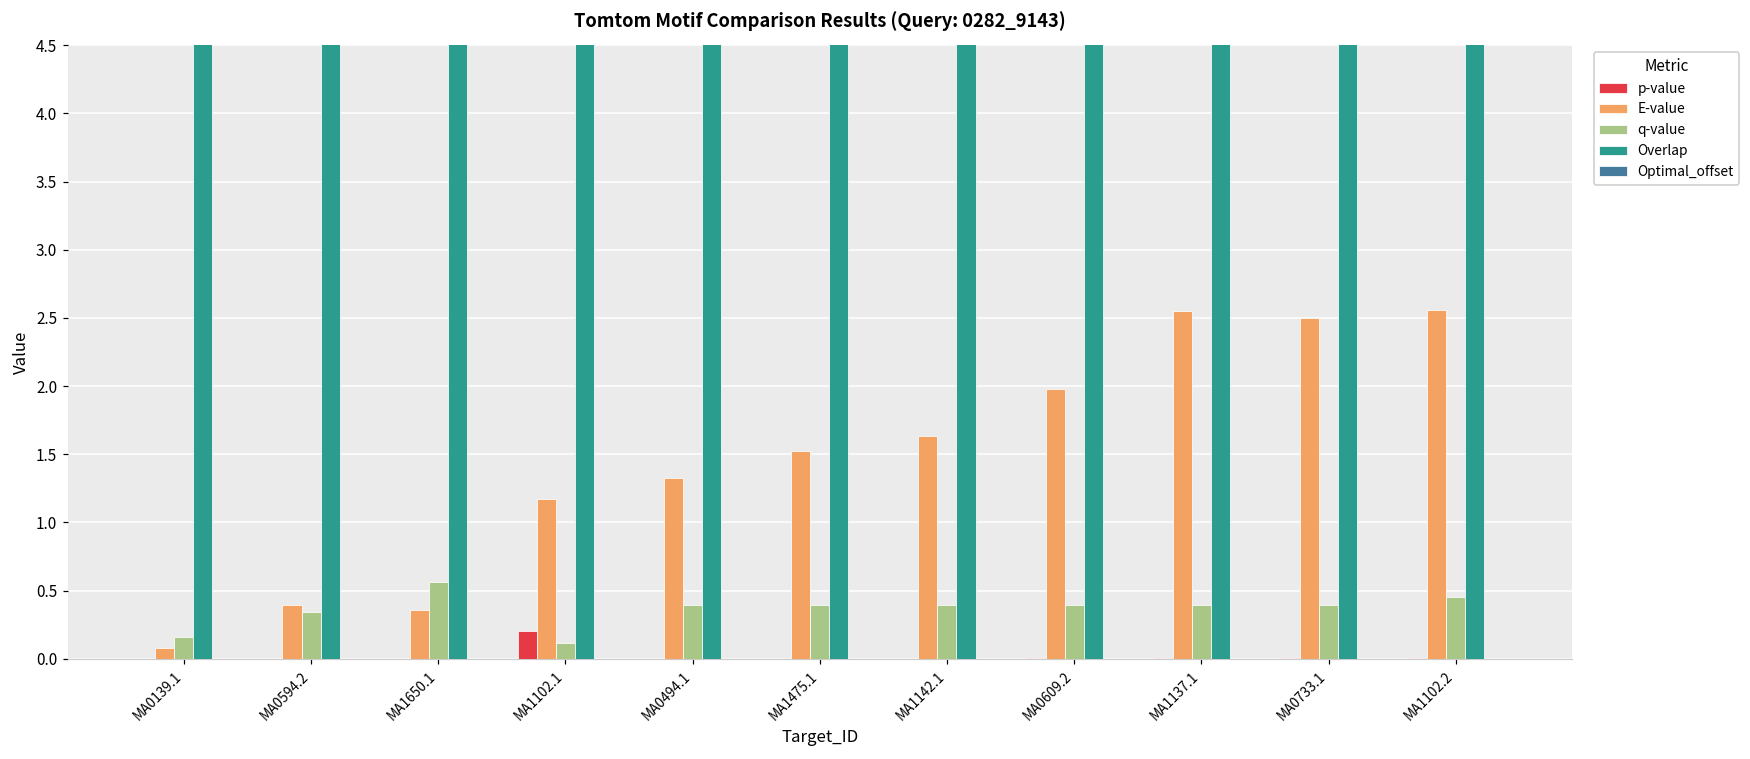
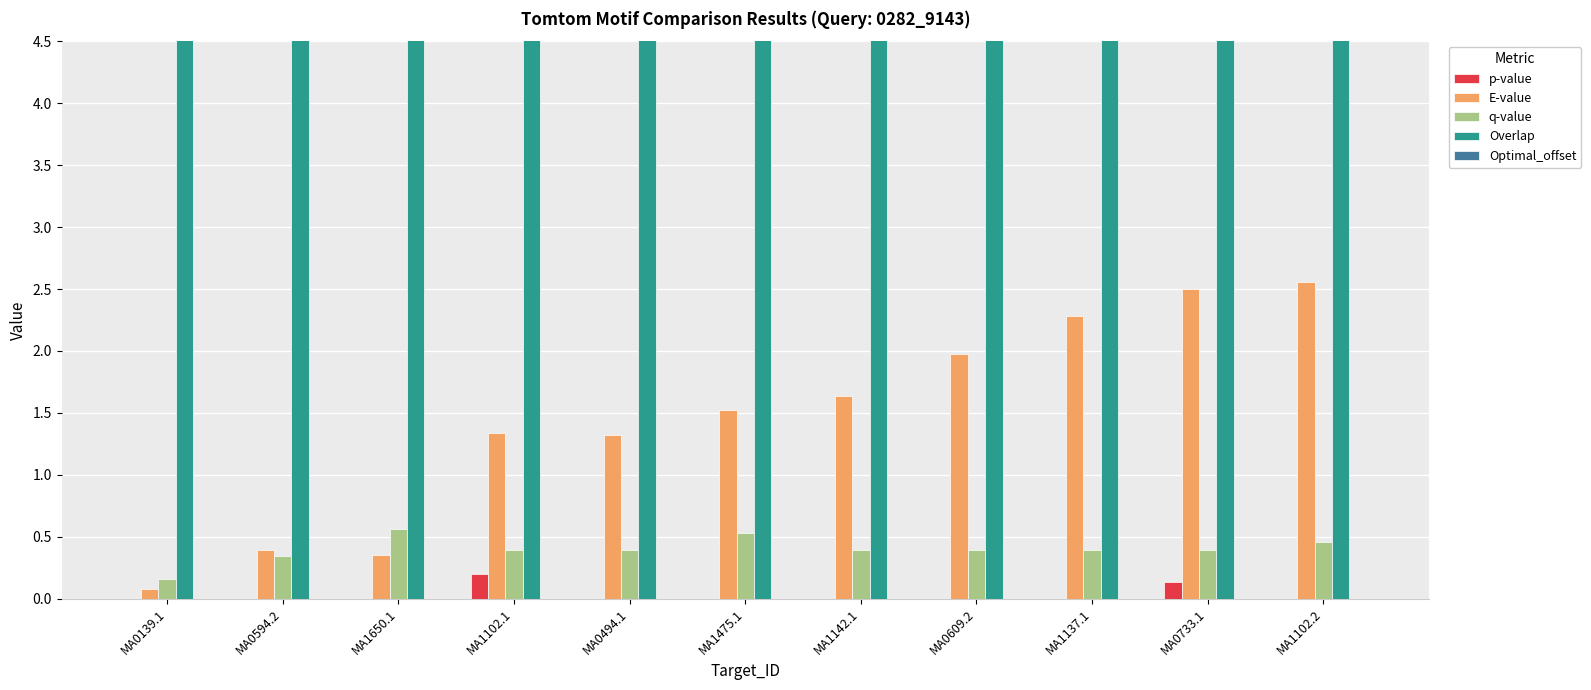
E-value, MA1102.1: 1.17 -> 1.34
q-value, MA1102.1: 0.11 -> 0.39
q-value, MA1475.1: 0.39 -> 0.53
E-value, MA1137.1: 2.55 -> 2.28
p-value, MA0733.1: 0.00 -> 0.13
